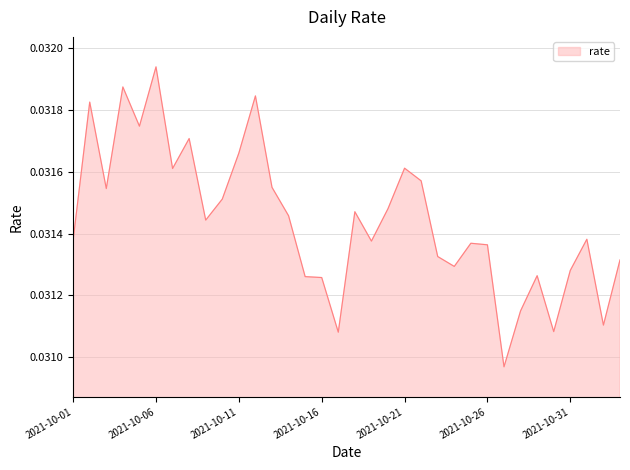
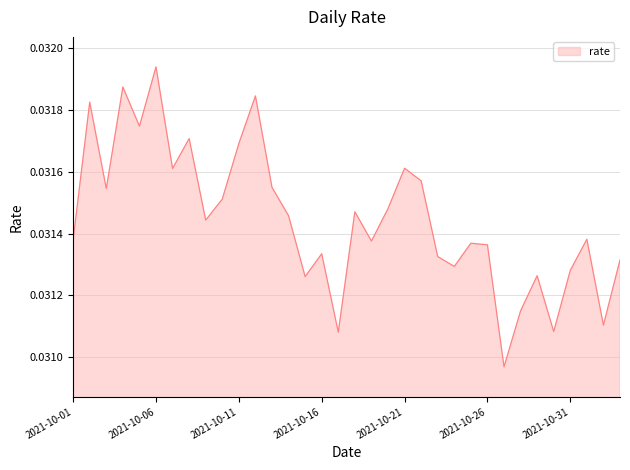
2021-10-11: 0.03166 -> 0.03169
2021-10-16: 0.03126 -> 0.03134
